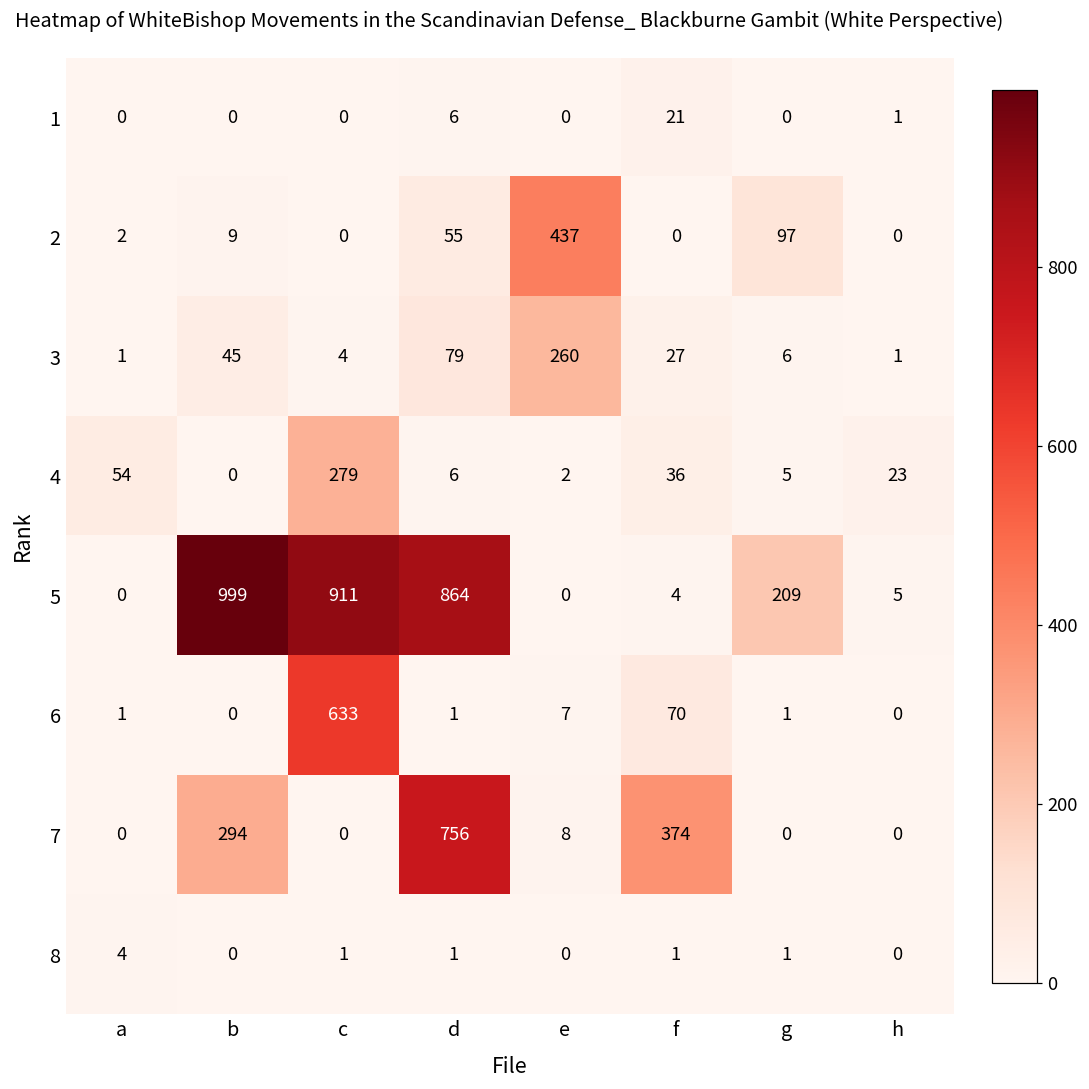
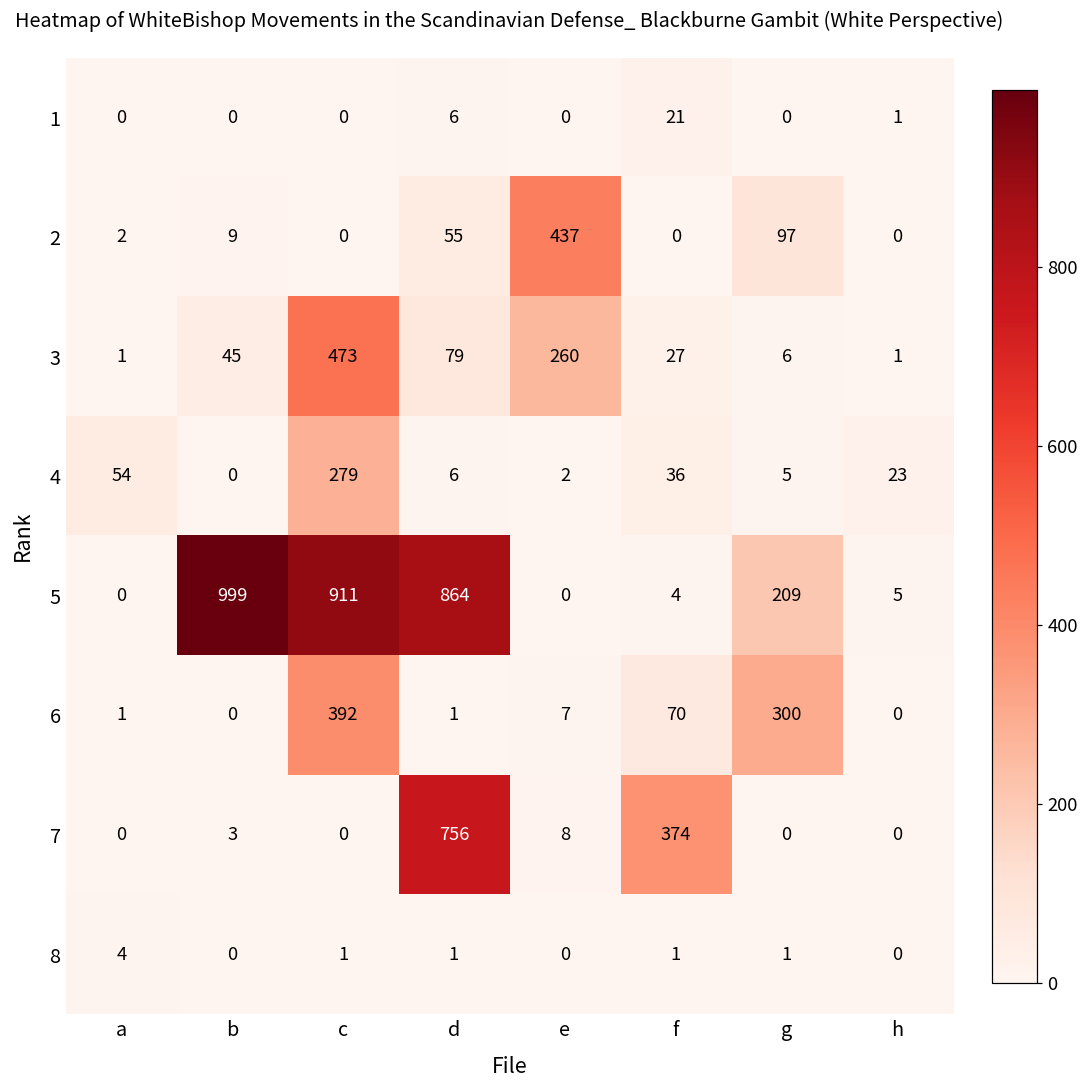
3, c: 4 -> 473
6, c: 633 -> 392
6, g: 1 -> 300
7, b: 294 -> 3
